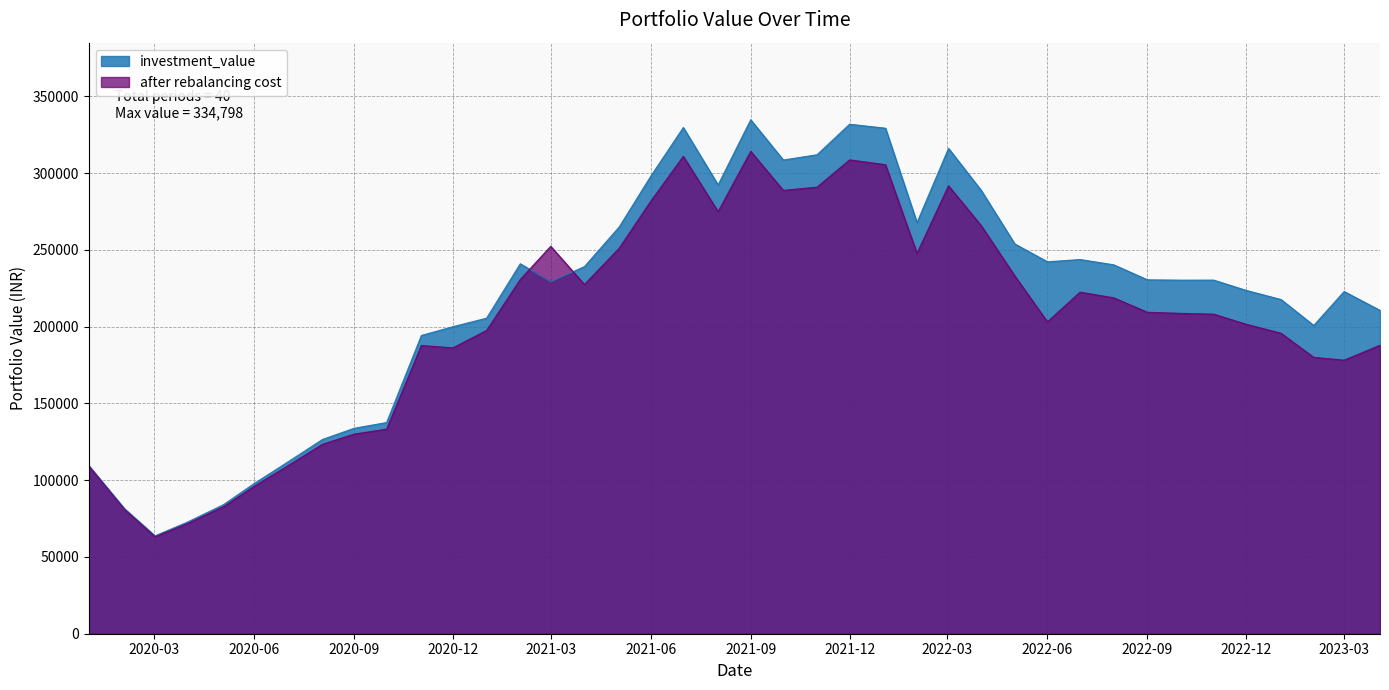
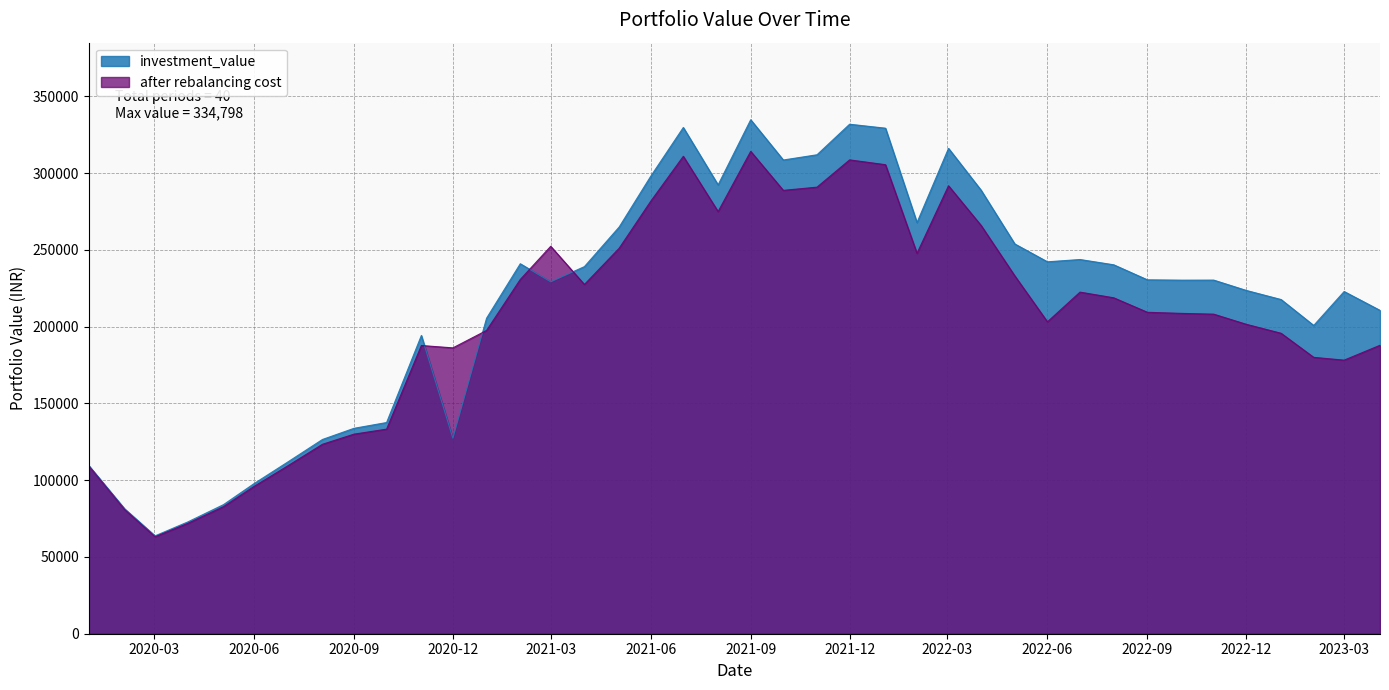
investment_value, 2020-12: 200000 -> 127000
